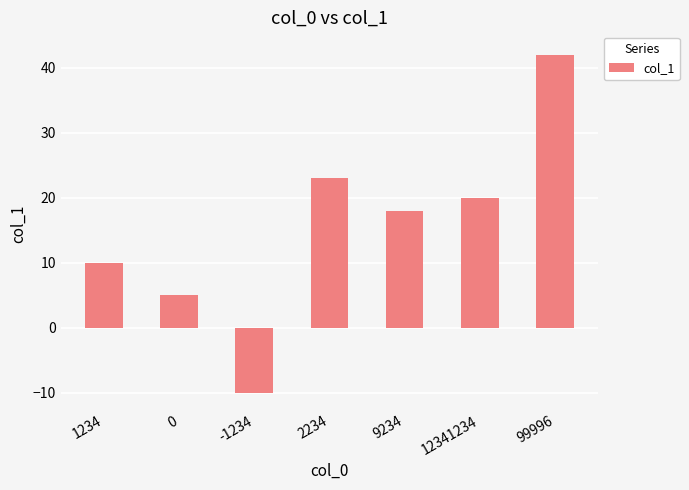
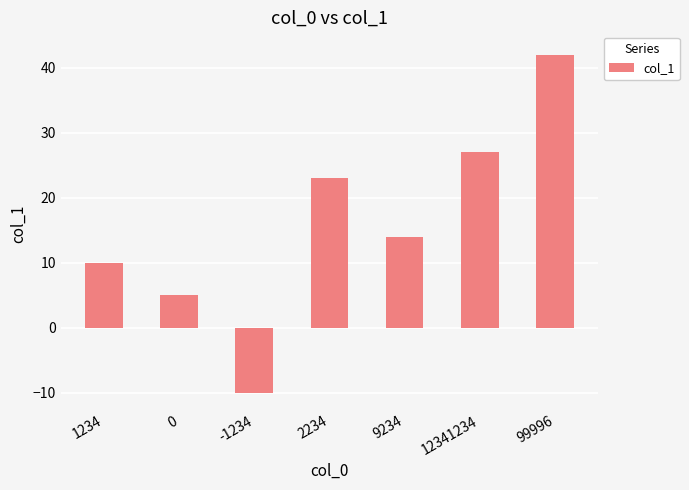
9234: 18 -> 14
12341234: 20 -> 27
